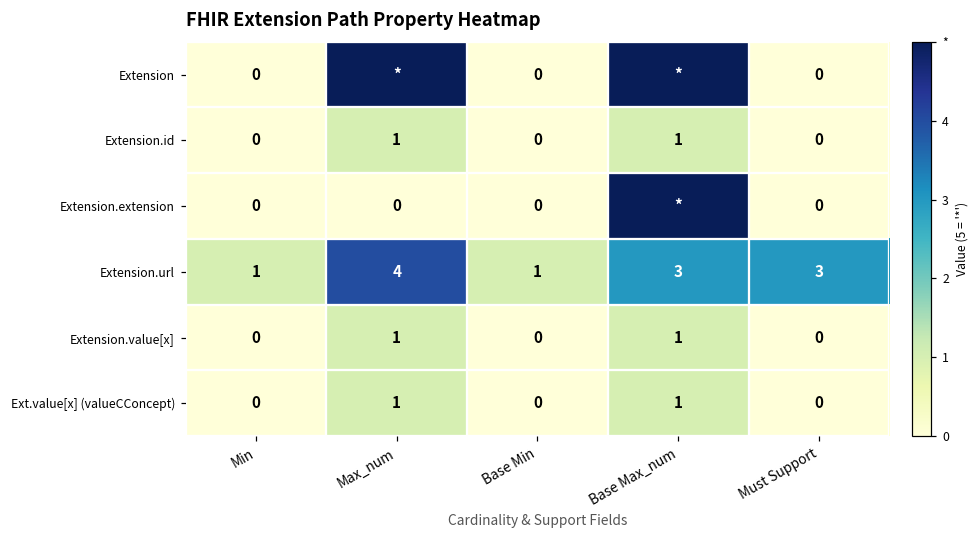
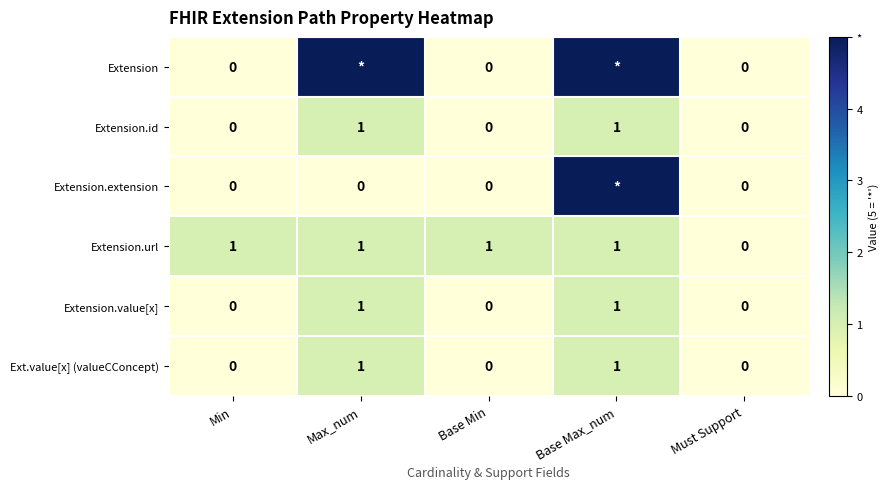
Extension.url, Max_num: 4 -> 1
Extension.url, Base Max_num: 3 -> 1
Extension.url, Must Support: 3 -> 0
